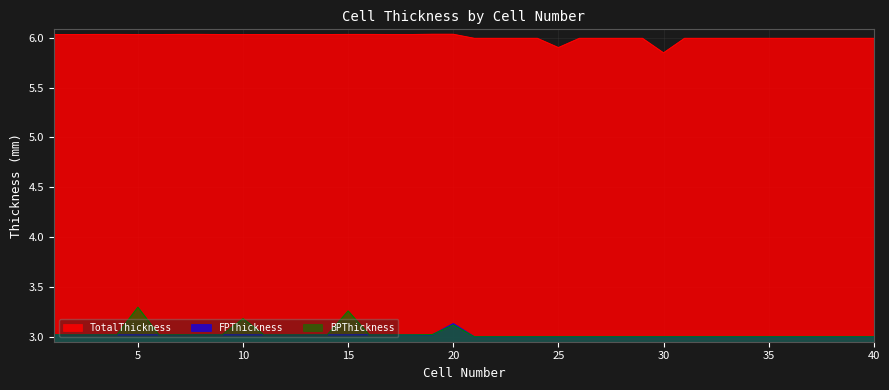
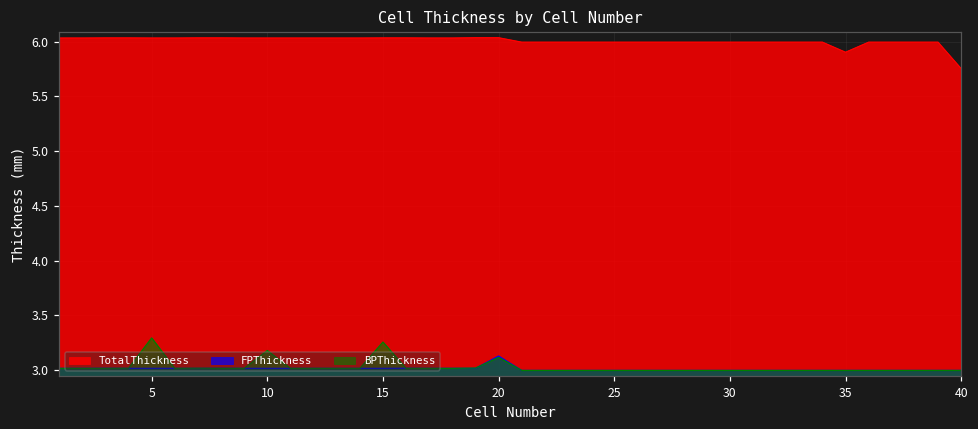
TotalThickness, 25: 5.9 -> 6.0
TotalThickness, 30: 5.9 -> 6.0
TotalThickness, 35: 6.0 -> 5.9
TotalThickness, 40: 6.0 -> 5.8
